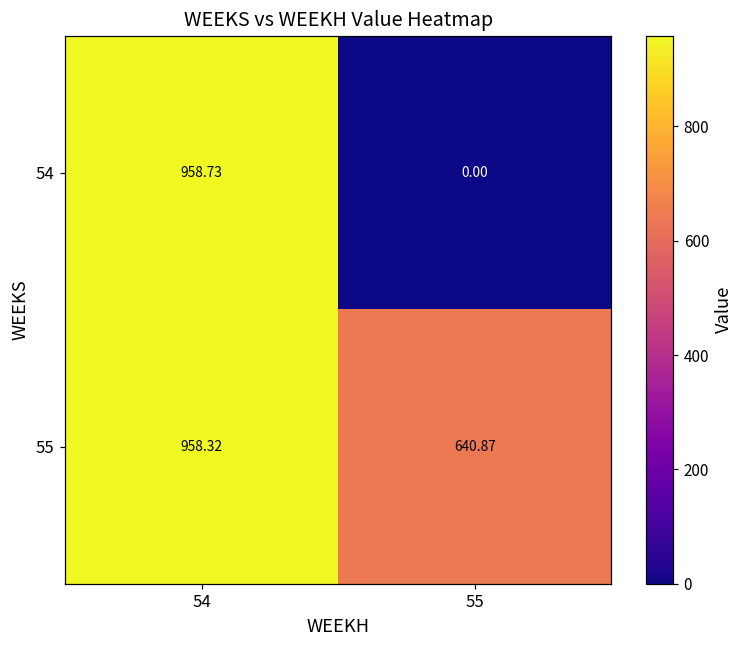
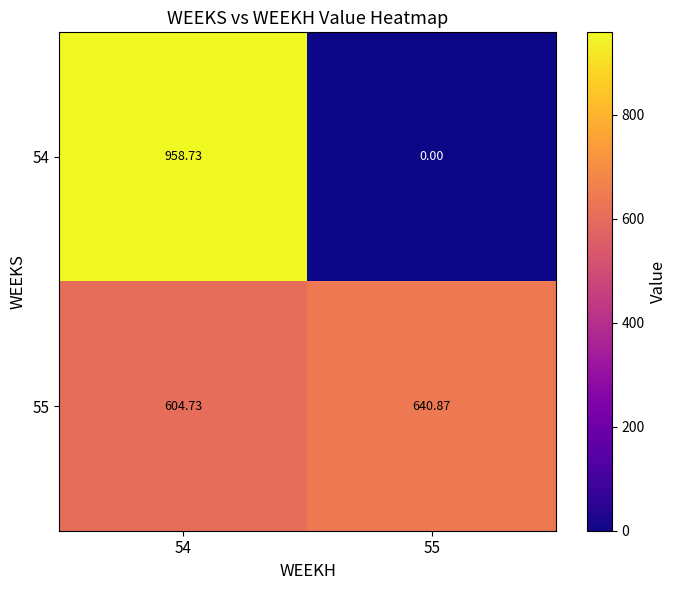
55, 54: 958.32 -> 604.73
